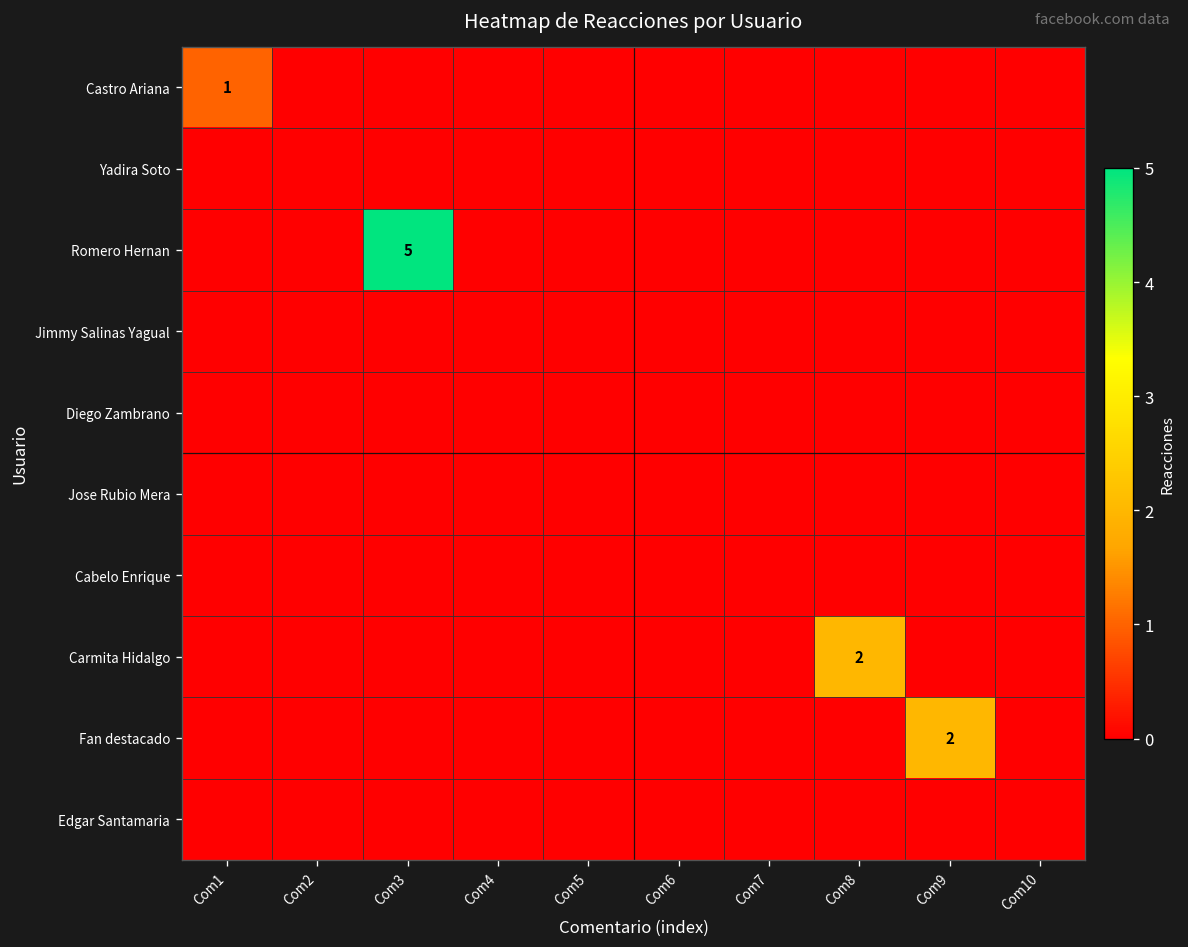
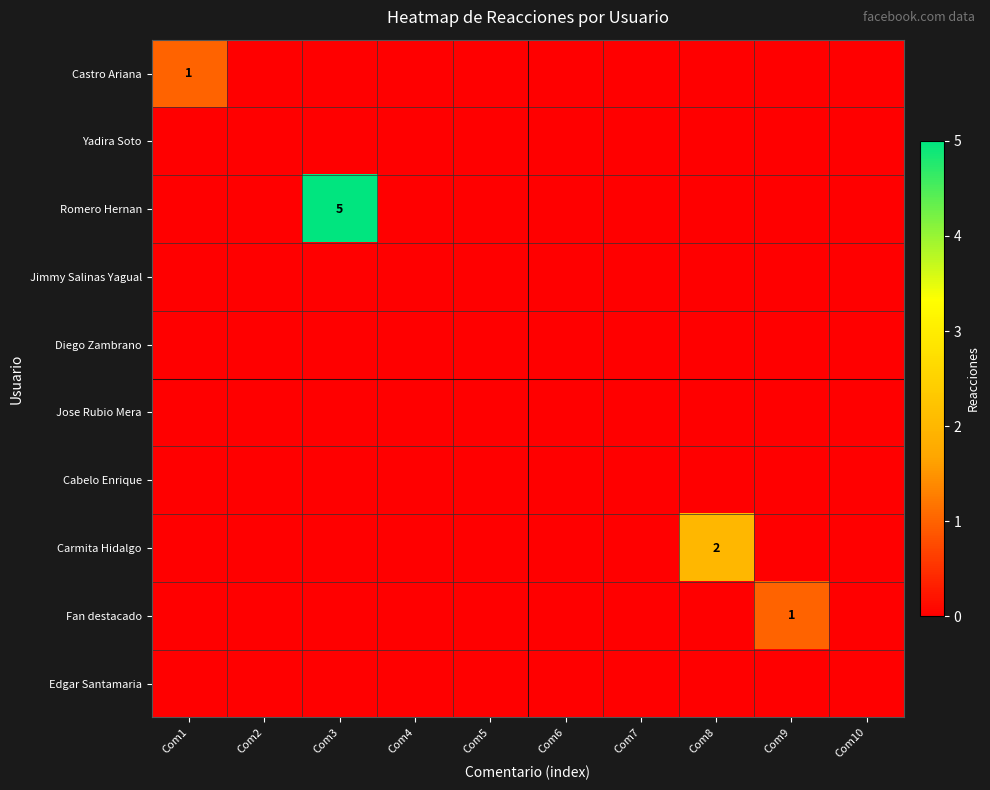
Fan destacado, Com9: 2 -> 1
